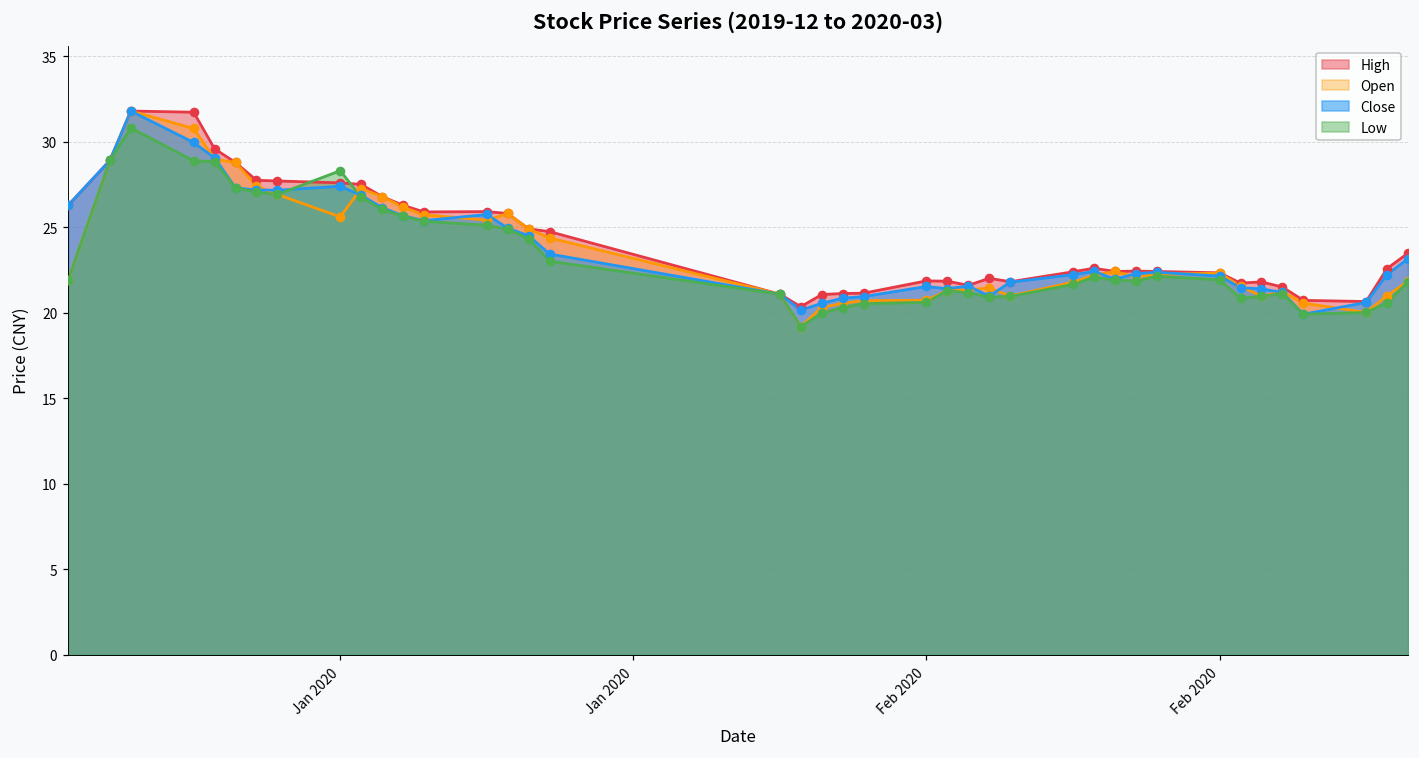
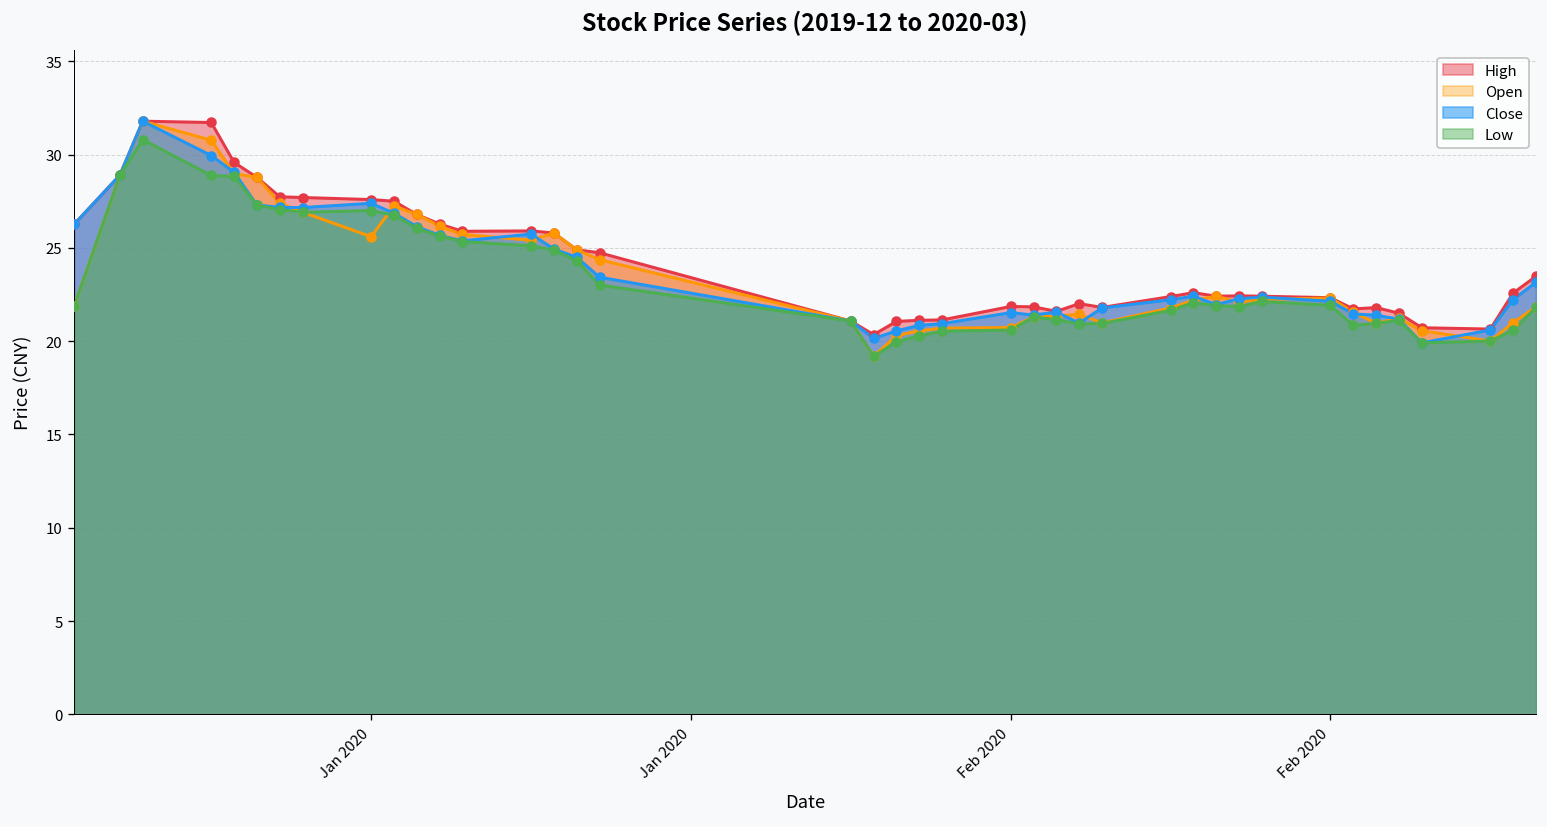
Low, Jan 2020: 28.3 -> 27.0
